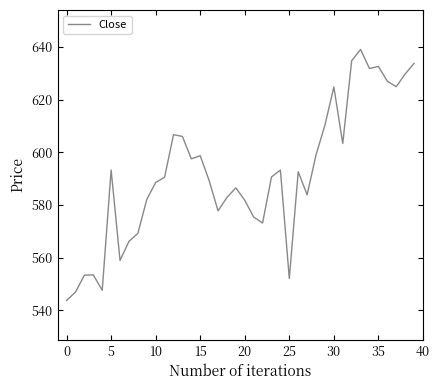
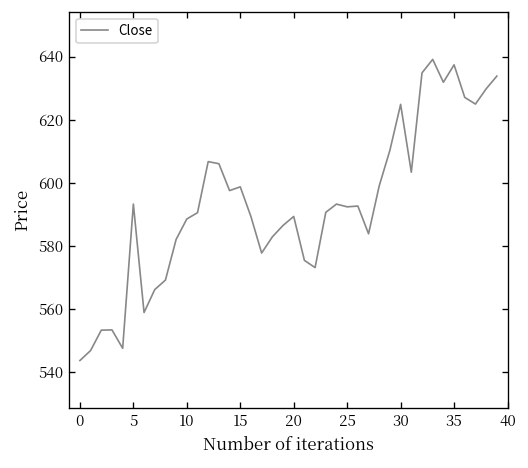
20: 582 -> 589
25: 552 -> 592
35: 633 -> 637
